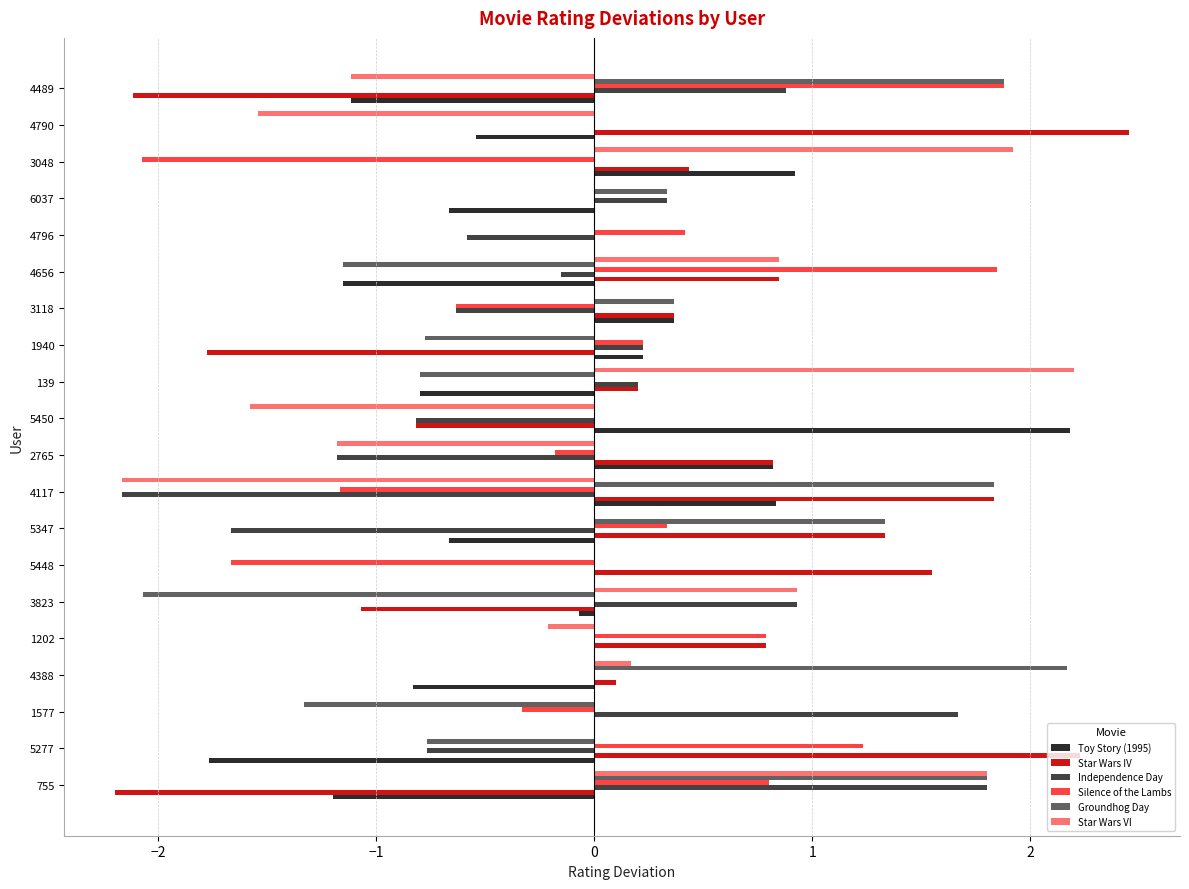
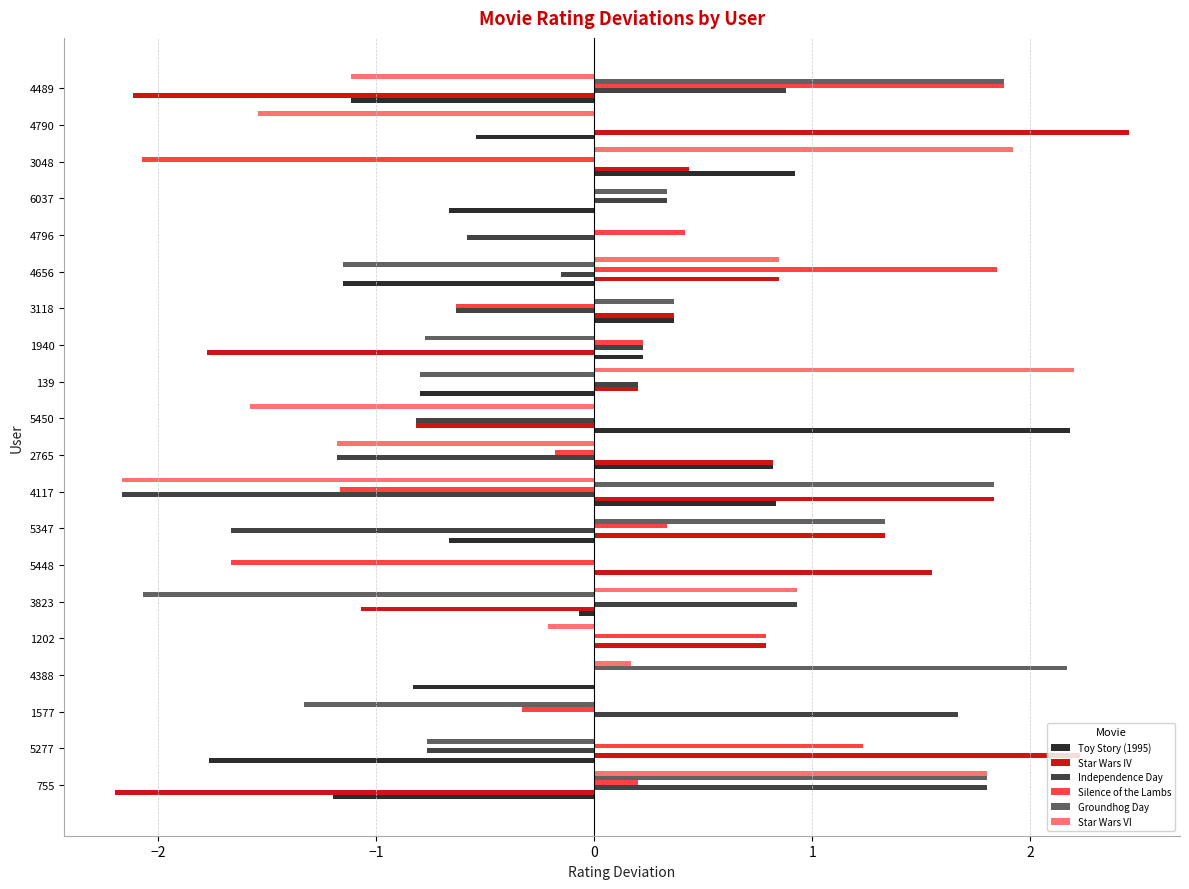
Star Wars IV, 4388: 0.1 -> 0.0
Silence of the Lambs, 755: 0.8 -> 0.2
